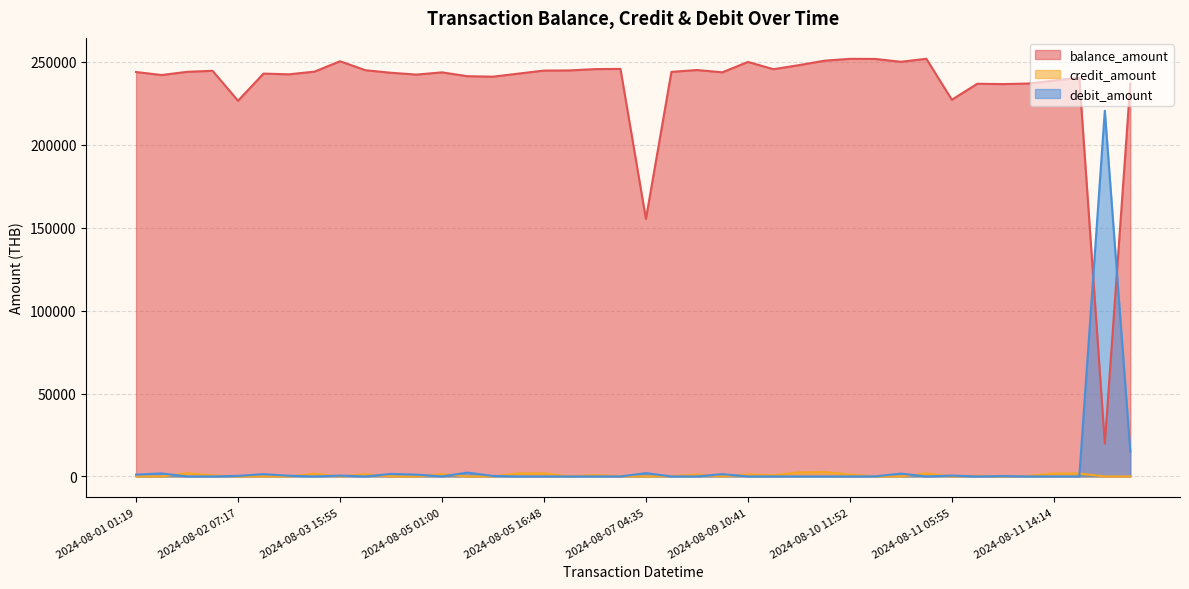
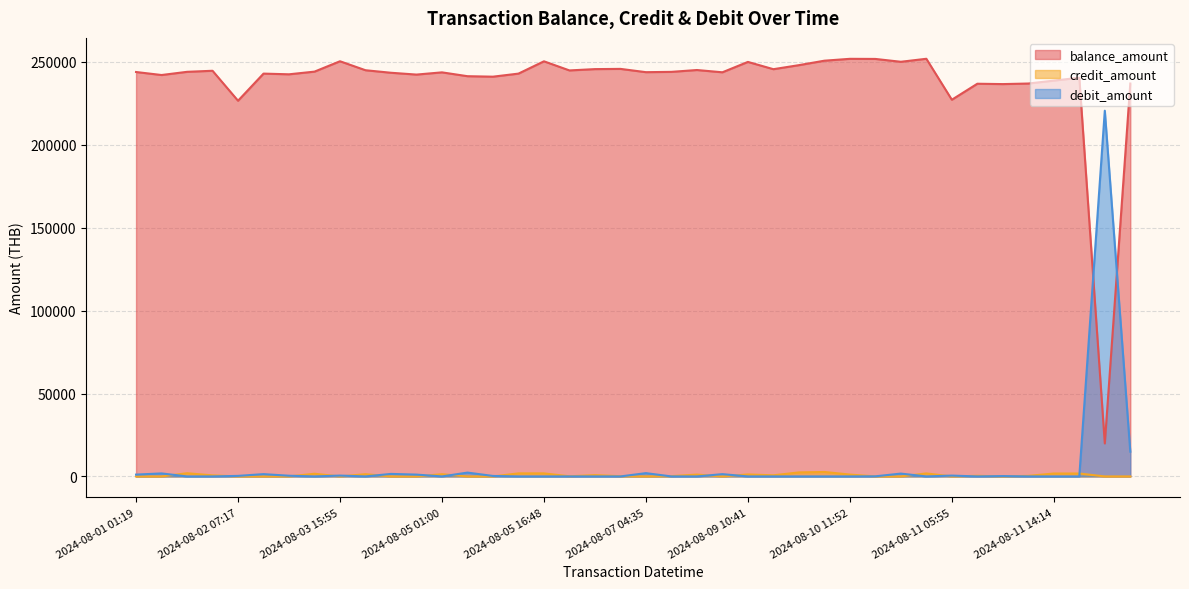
balance_amount, 2024-08-05 16:48: 245000 -> 250000
balance_amount, 2024-08-07 04:35: 155000 -> 244000
